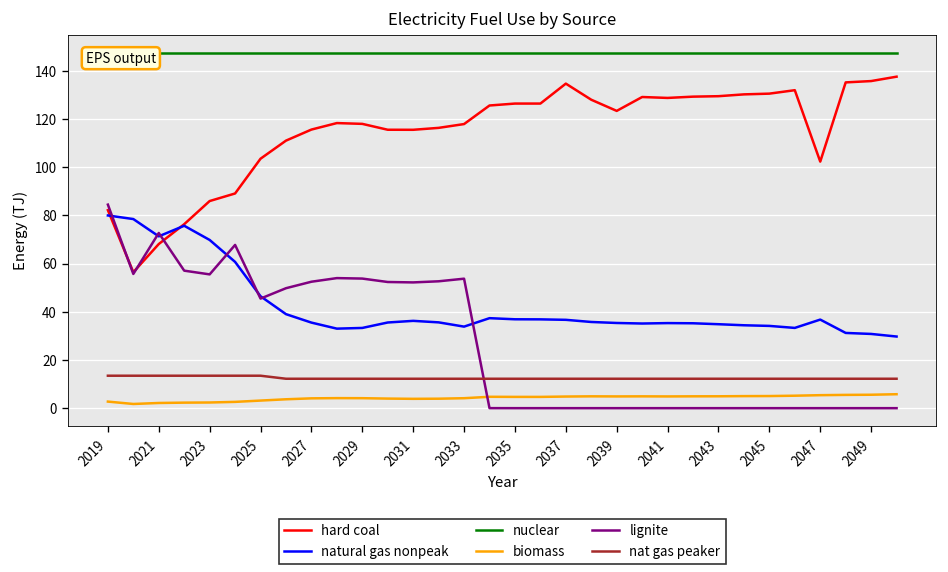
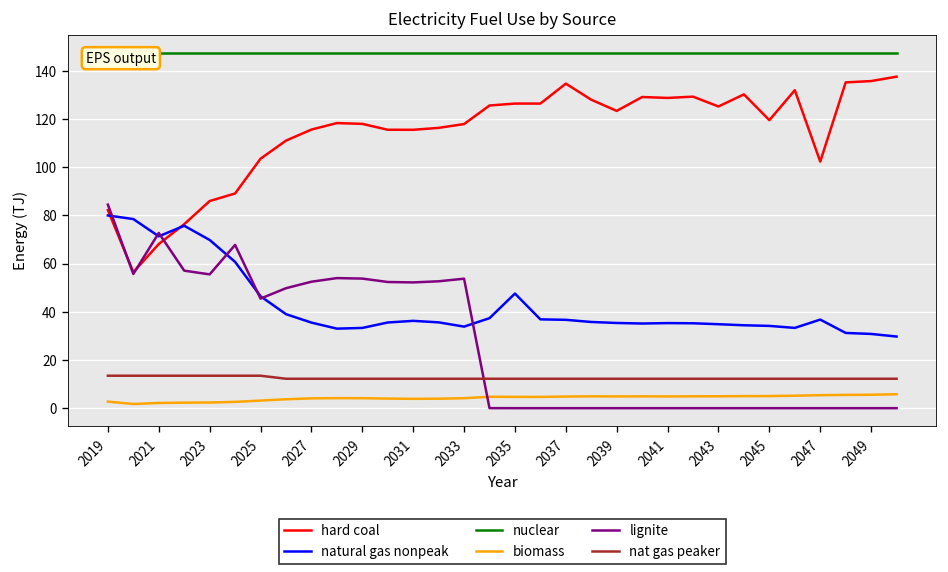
natural gas nonpeak, 2035: 37 -> 48
hard coal, 2043: 129 -> 125
hard coal, 2045: 130 -> 119
